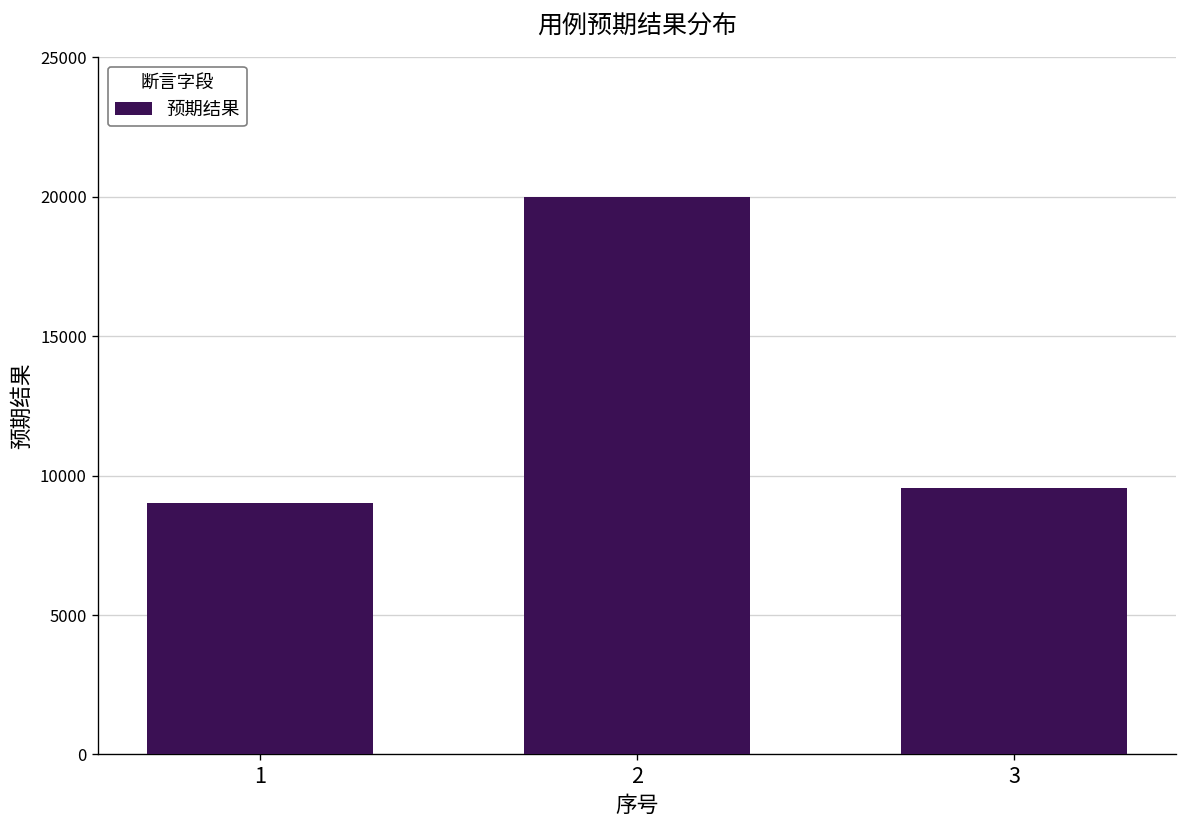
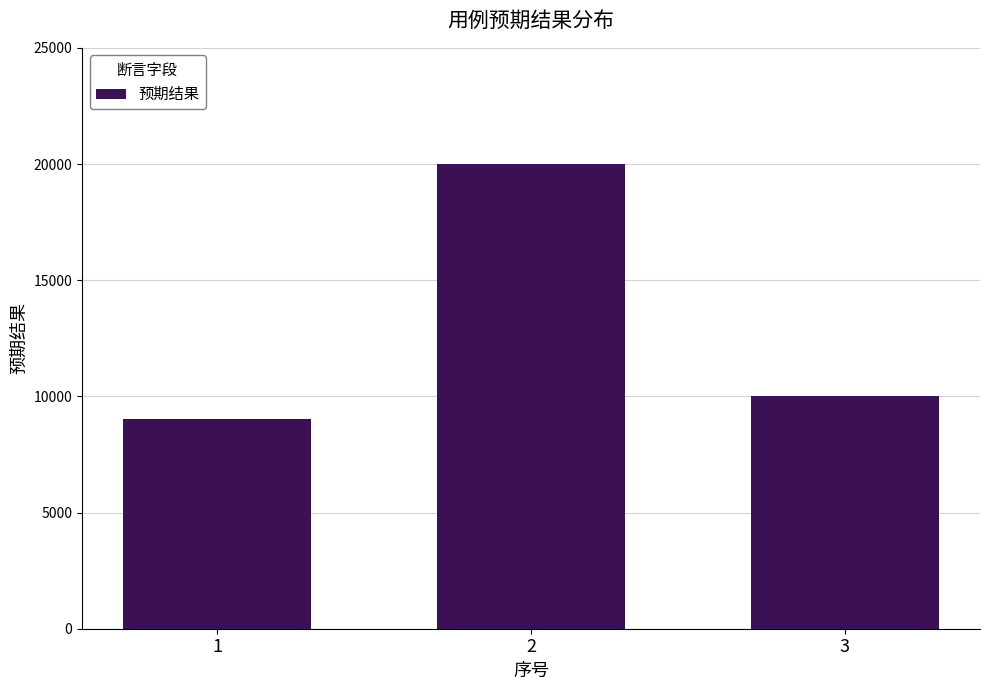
3: 9600 -> 10000
